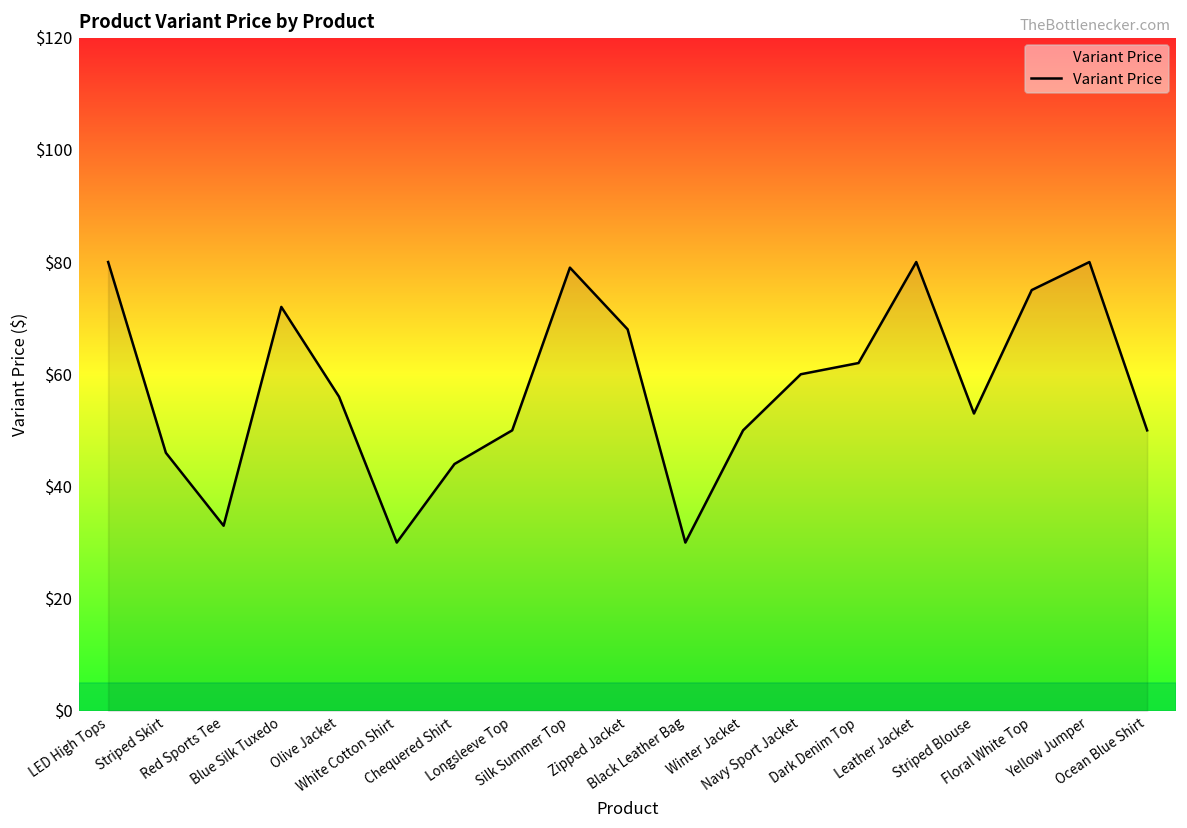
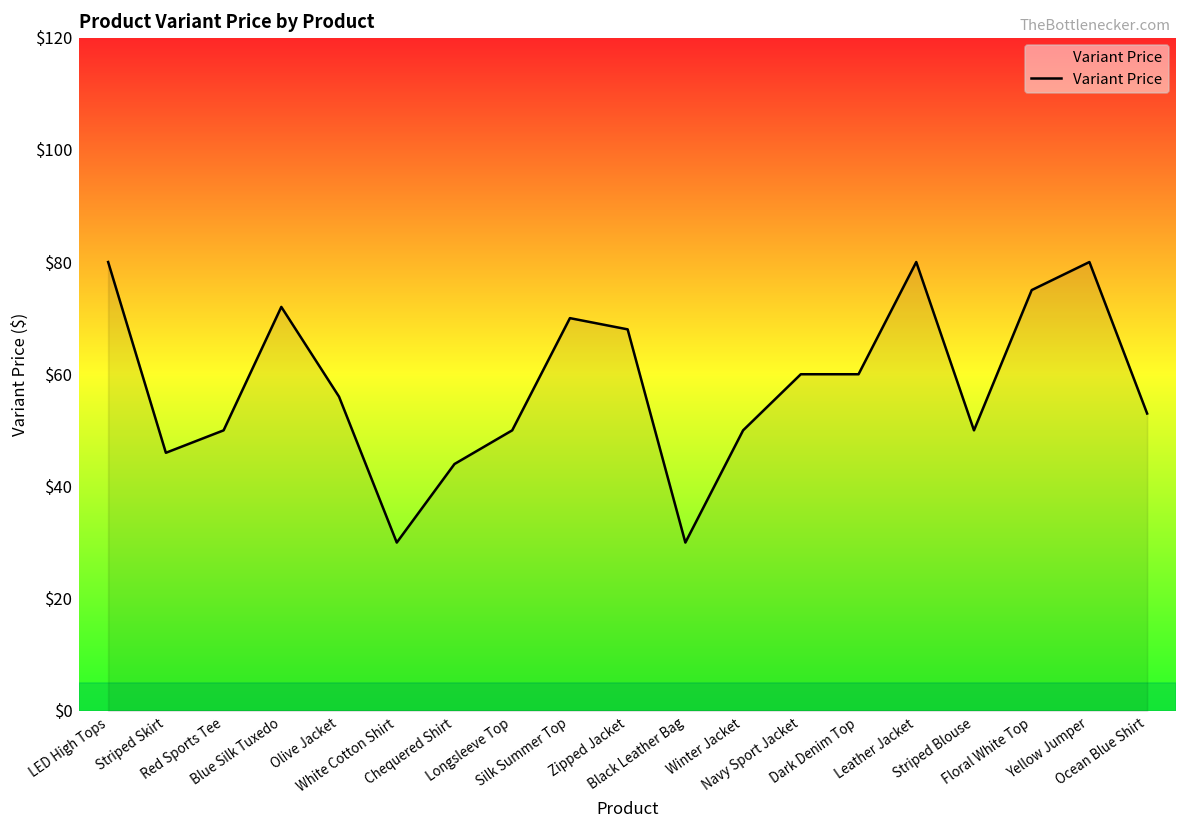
Red Sports Tee: $33 -> $50
Silk Summer Top: $79 -> $70
Dark Denim Top: $62 -> $60
Striped Blouse: $53 -> $50
Ocean Blue Shirt: $50 -> $53
